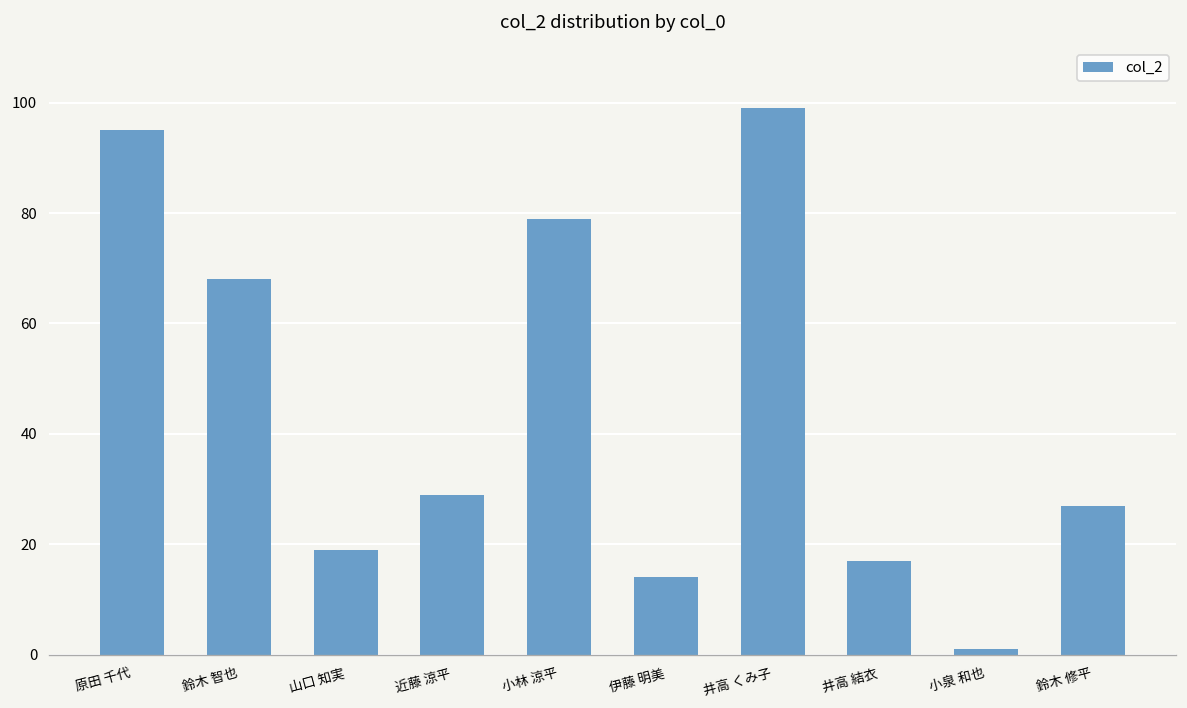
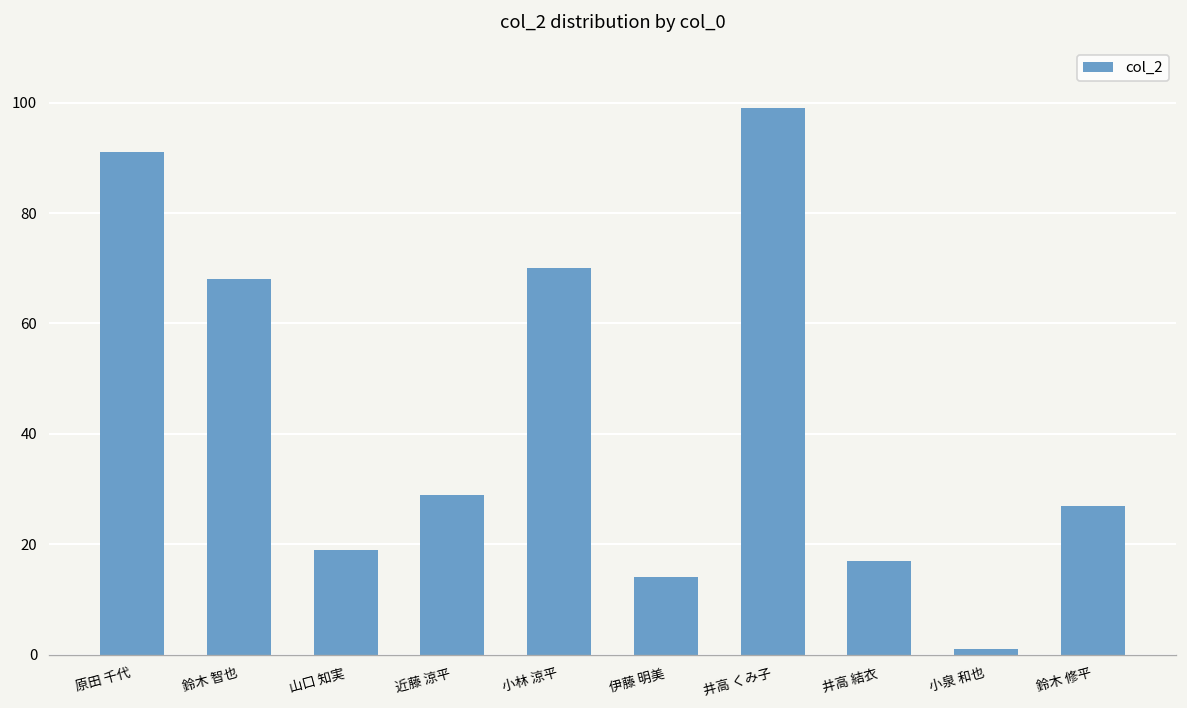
原田 千代: 95 -> 91
小林 涼平: 79 -> 70
